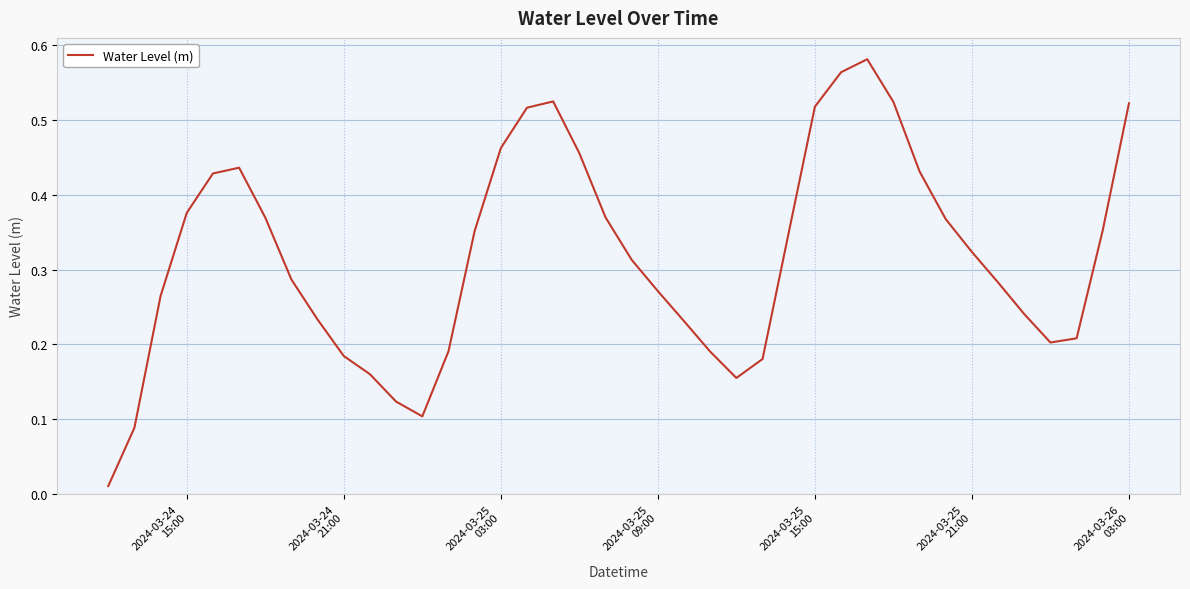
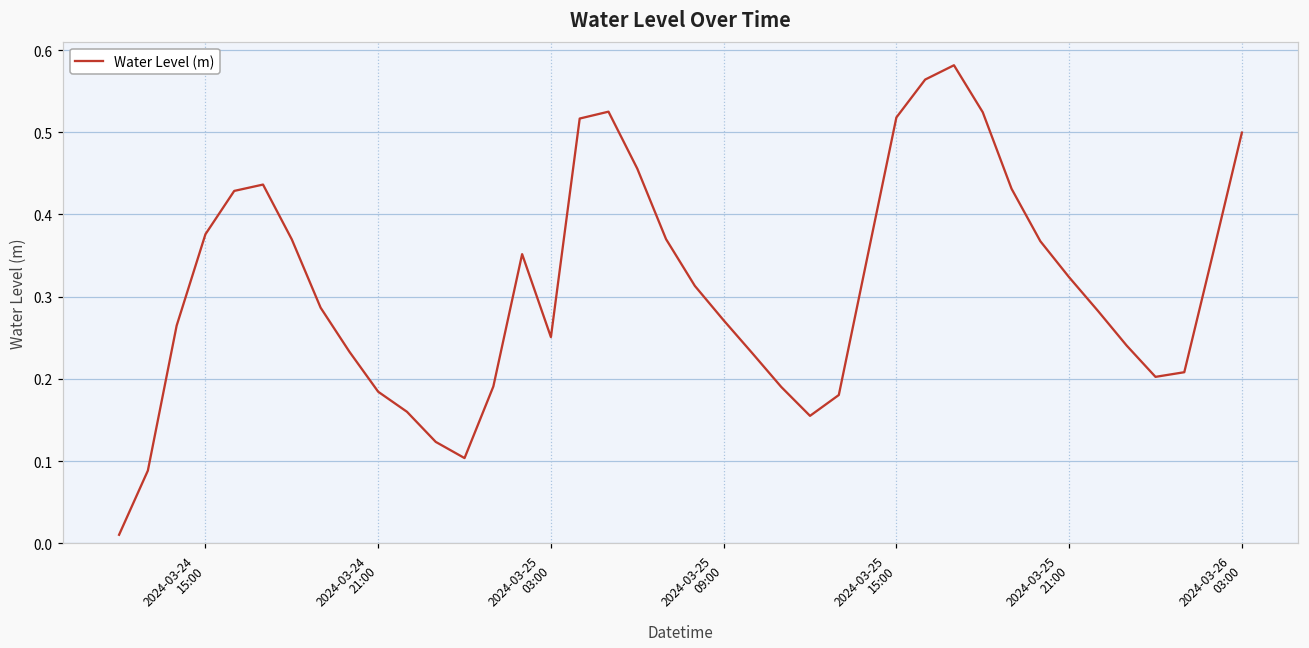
2024-03-25 03:00: 0.46 -> 0.25
2024-03-26 03:00: 0.52 -> 0.50
